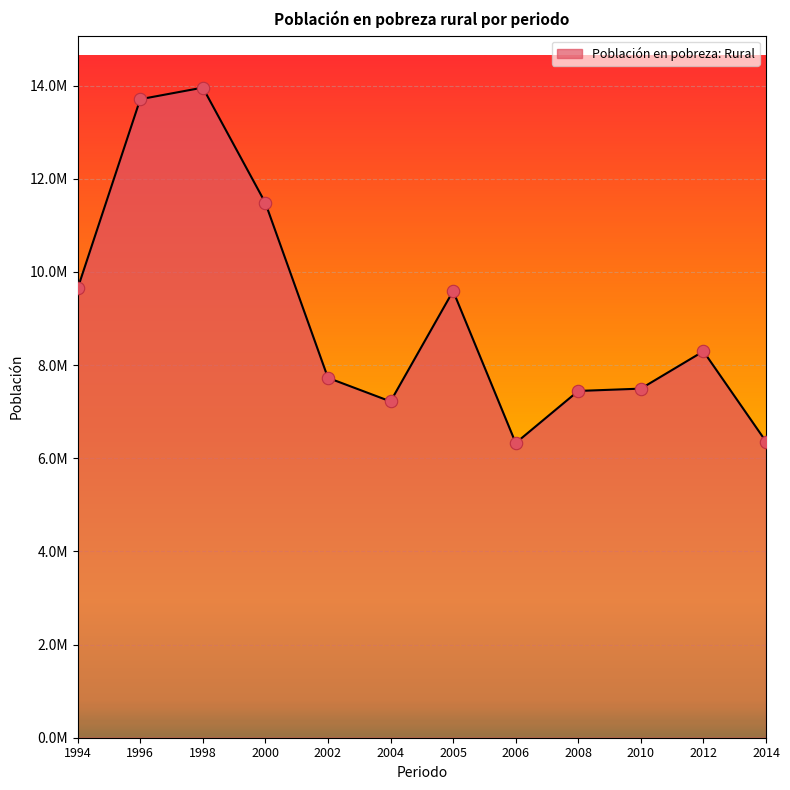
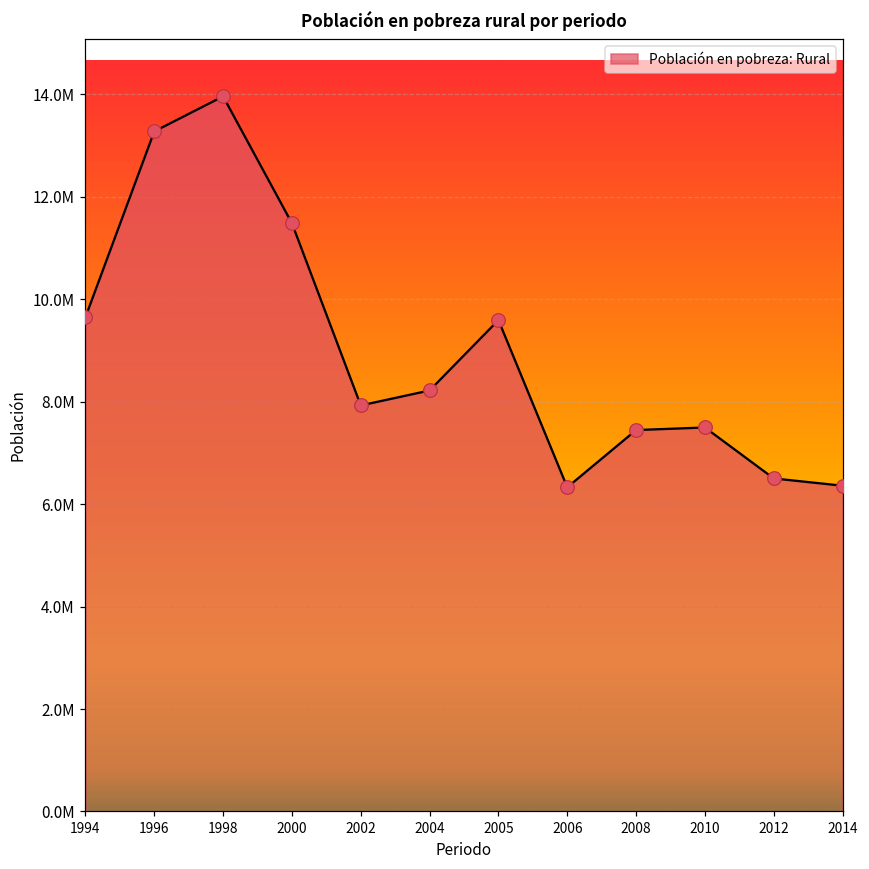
1996: 13700000 -> 13300000
2002: 7700000 -> 7900000
2004: 7200000 -> 8200000
2012: 8300000 -> 6500000
